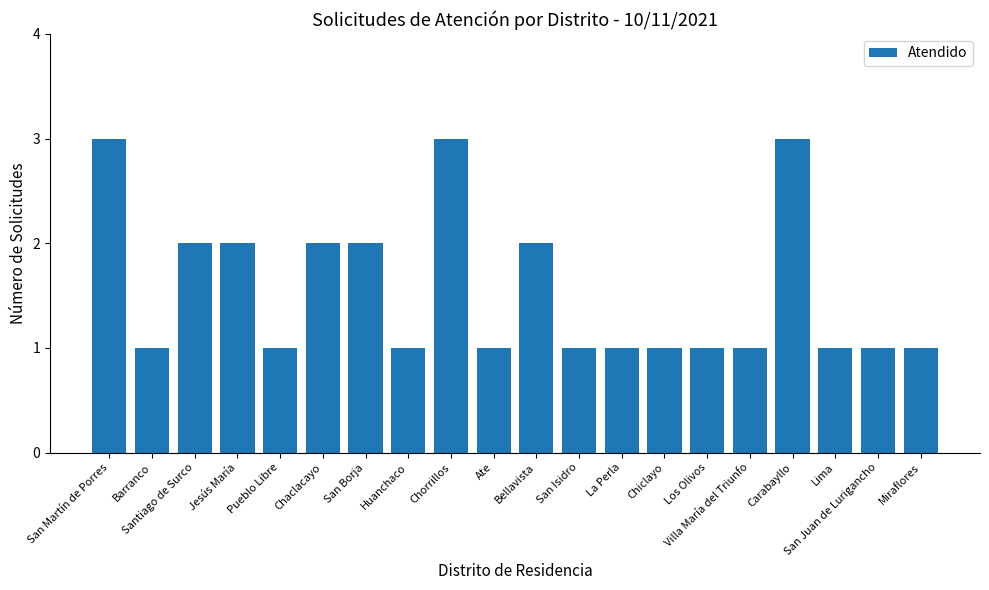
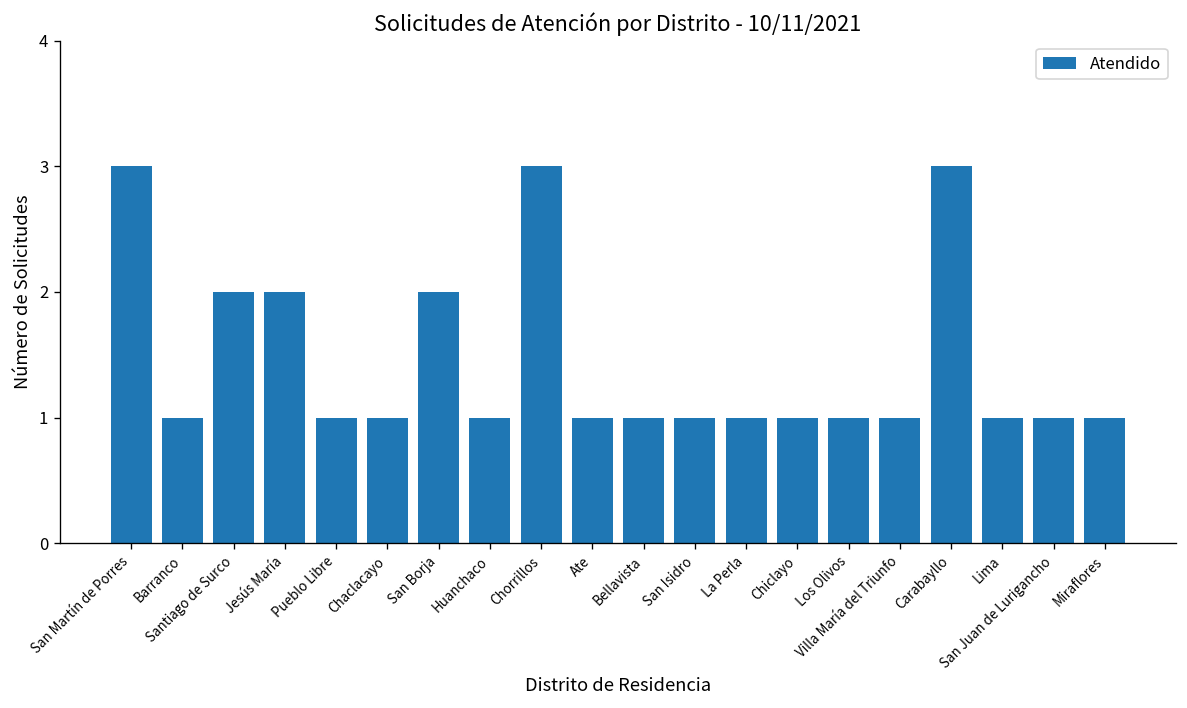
Chaclacayo: 2 -> 1
Bellavista: 2 -> 1
